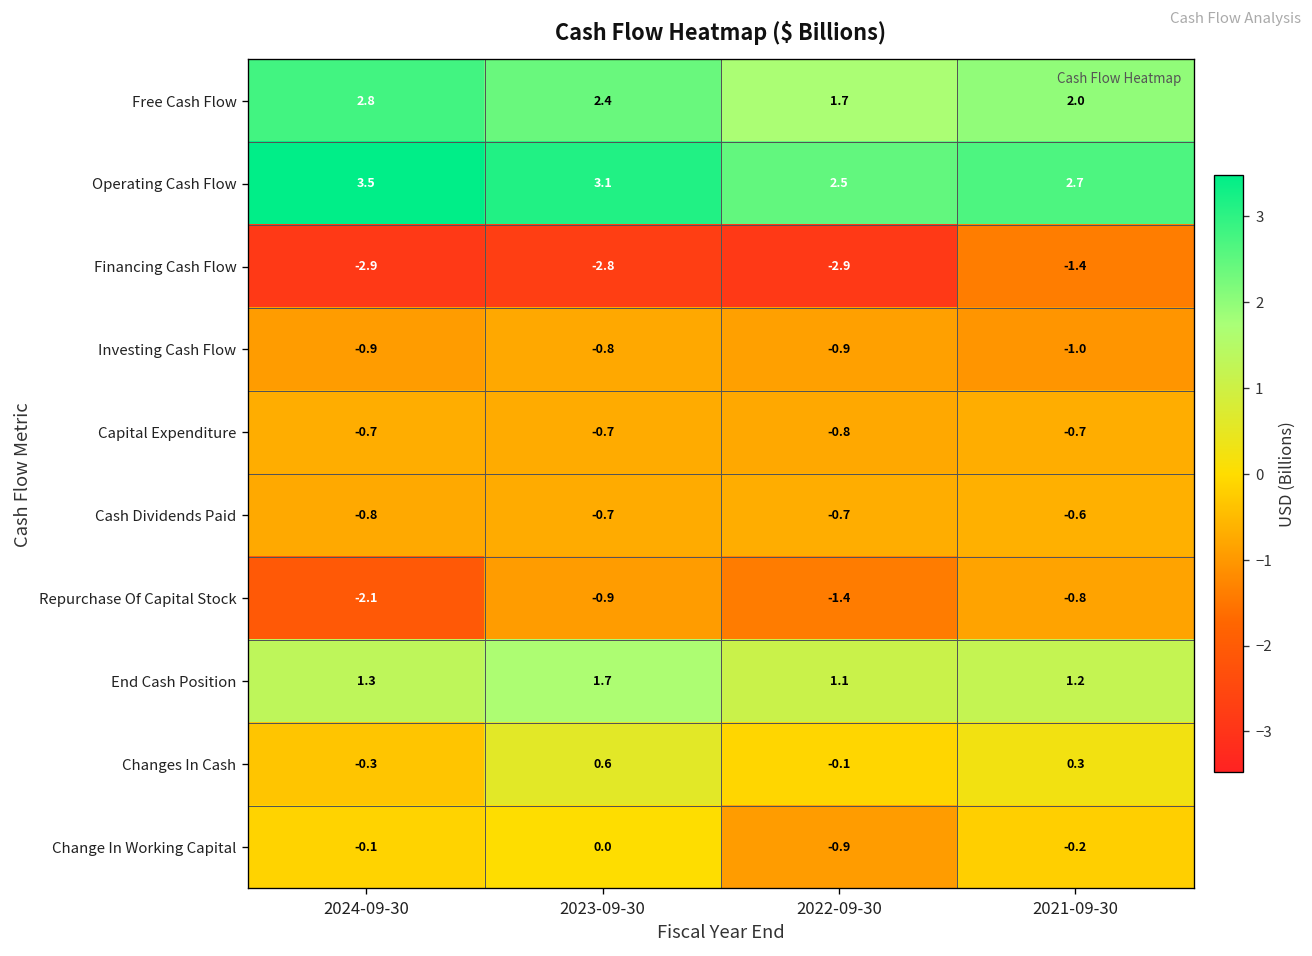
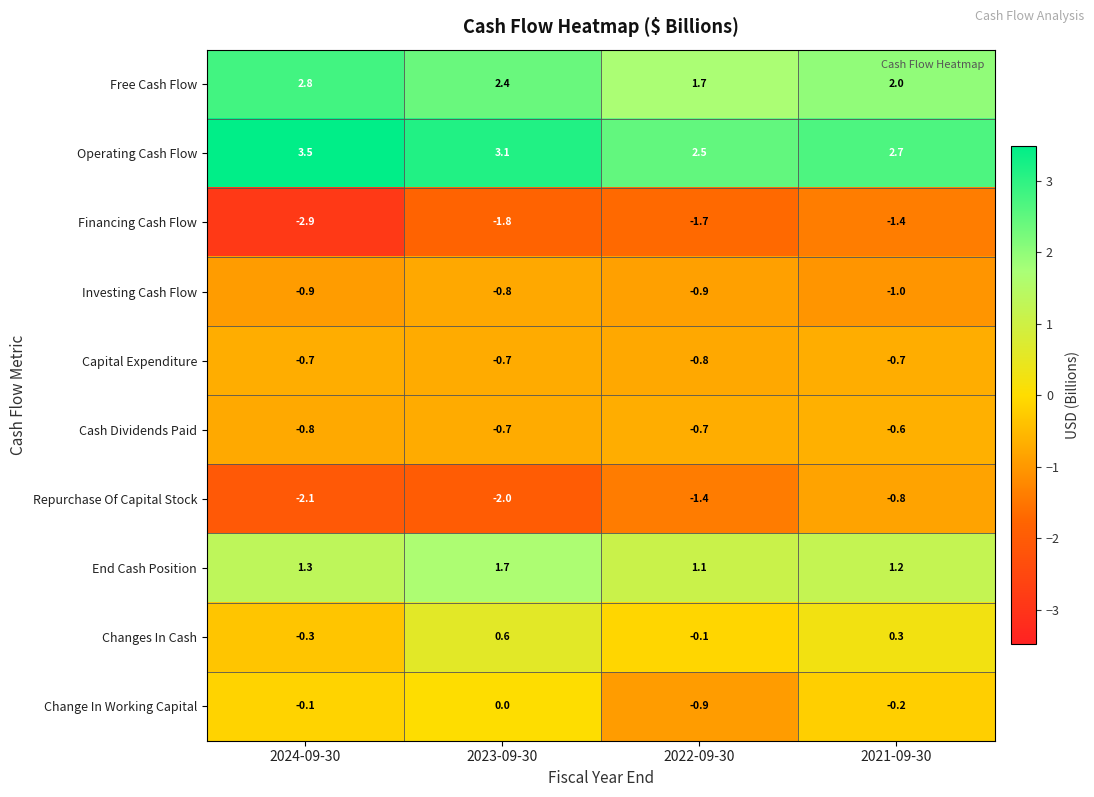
Financing Cash Flow, 2023-09-30: -2.8 -> -1.8
Financing Cash Flow, 2022-09-30: -2.9 -> -1.7
Repurchase Of Capital Stock, 2023-09-30: -0.9 -> -2.0
